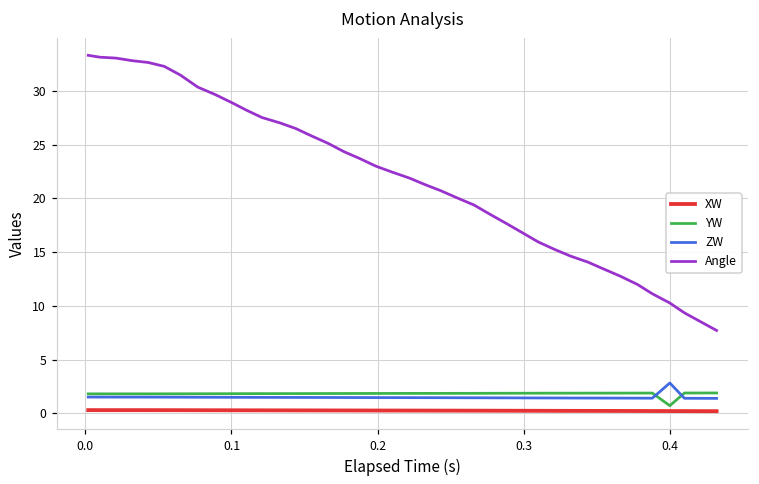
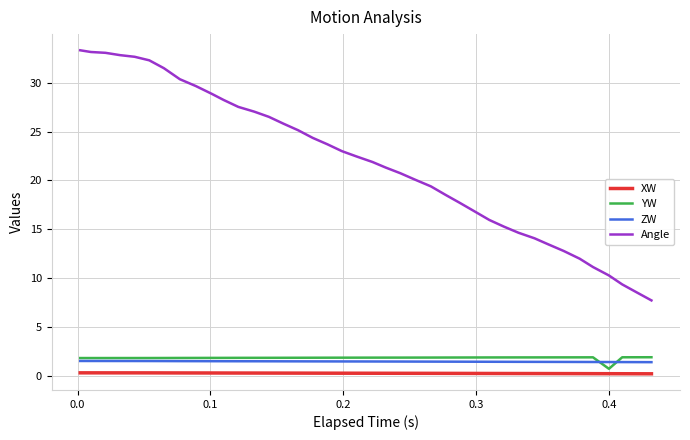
ZW, 0.4: 3 -> 1
